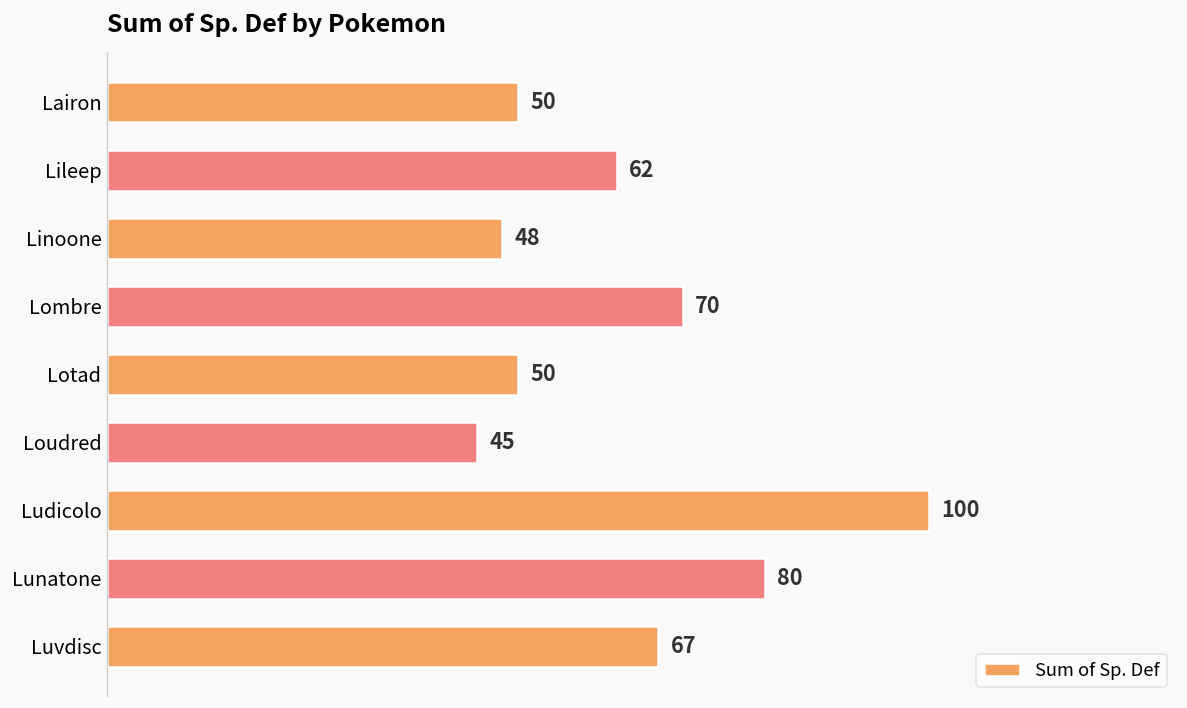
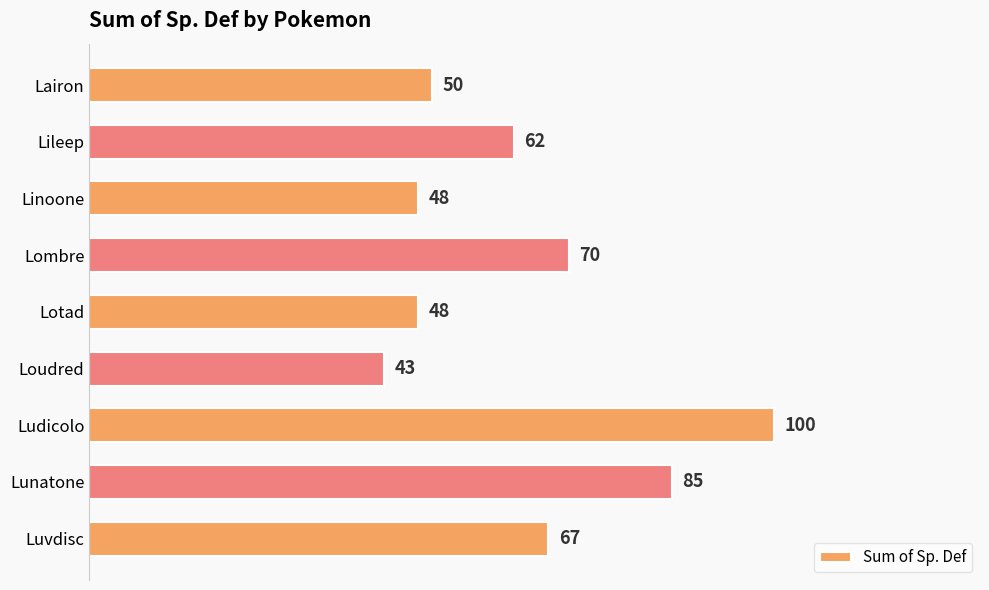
Lotad: 50 -> 48
Loudred: 45 -> 43
Lunatone: 80 -> 85
